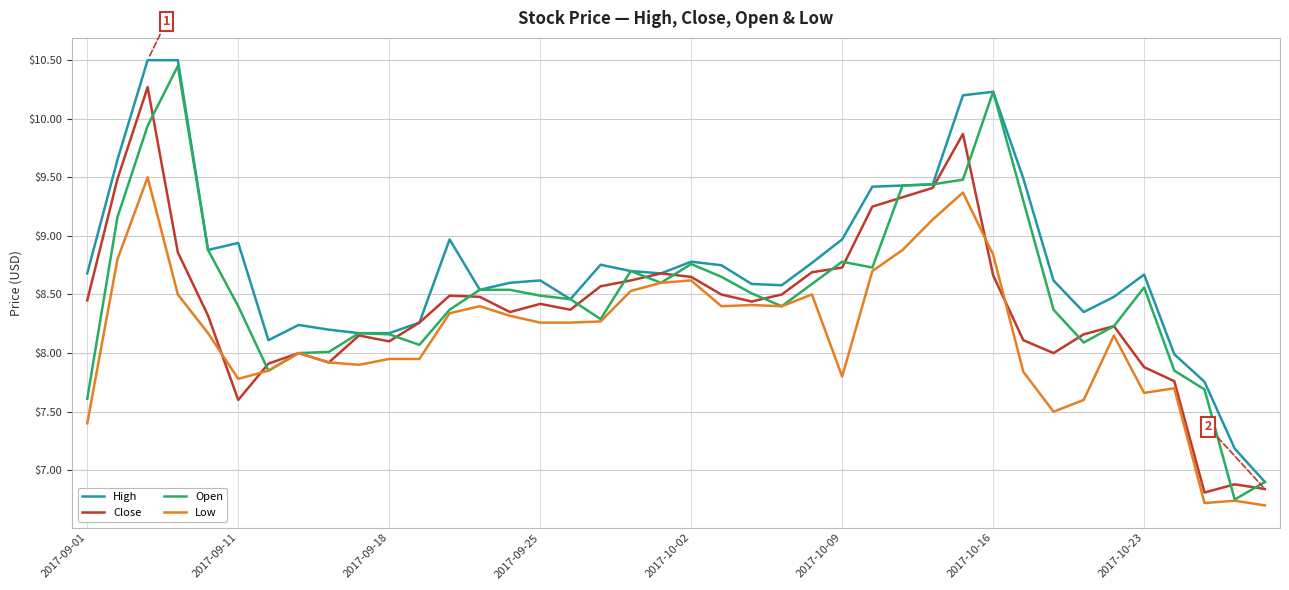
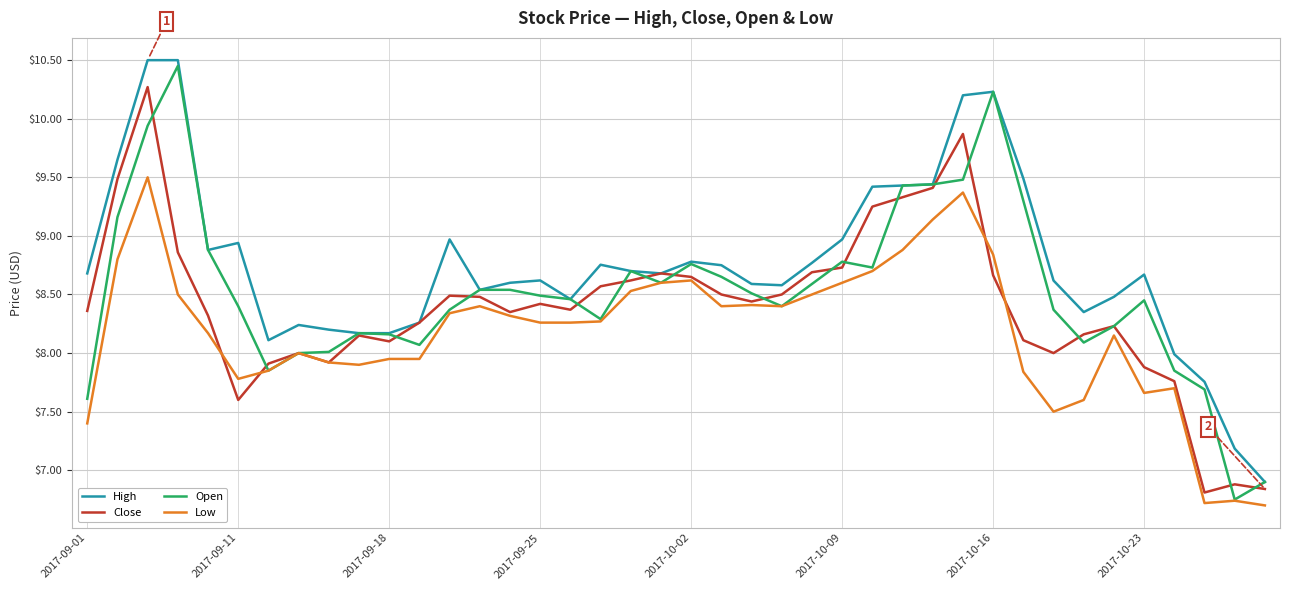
Close, 2017-09-01: $8.45 -> $8.36
Low, 2017-10-09: $7.8 -> $8.6
Open, 2017-10-23: $8.56 -> $8.45
